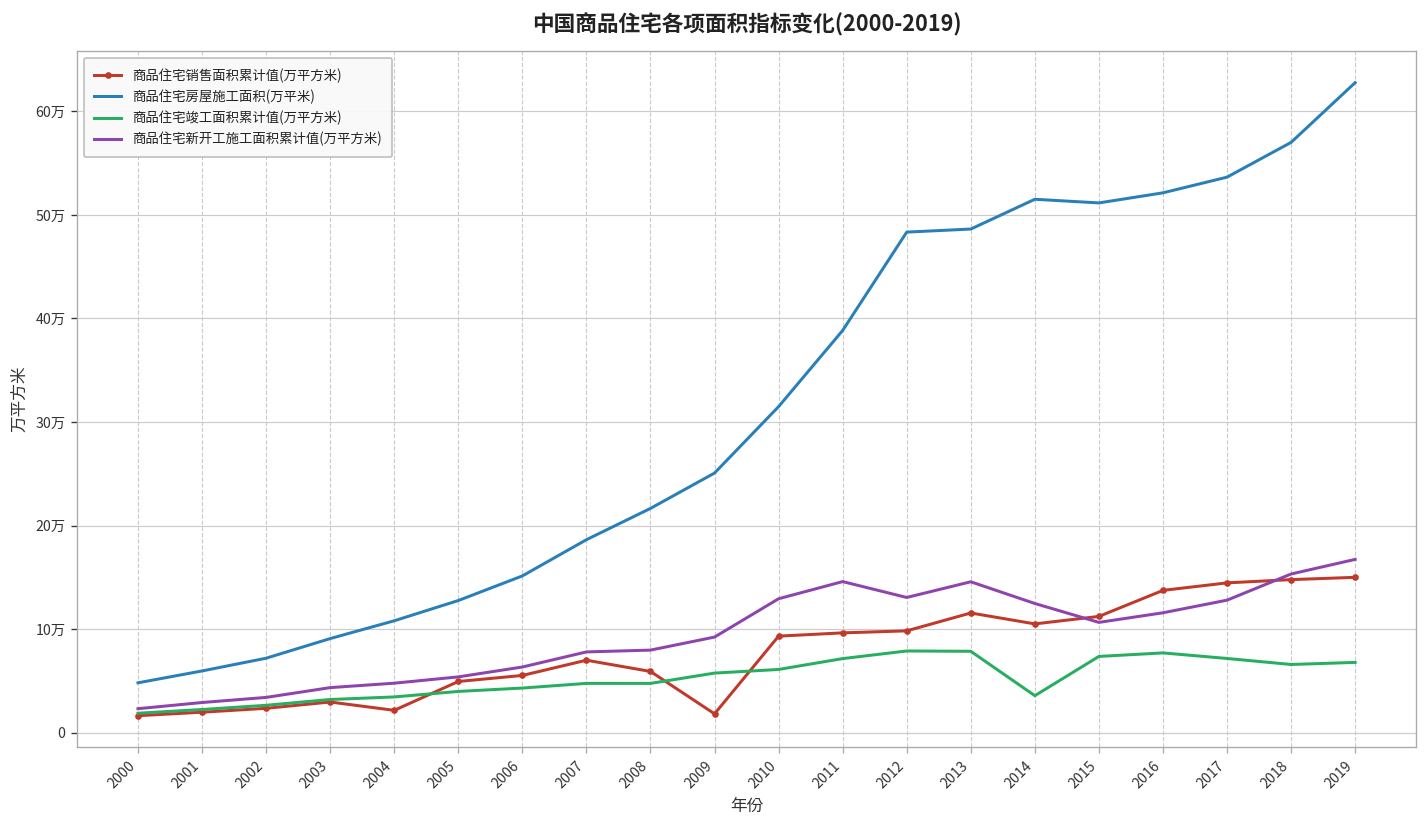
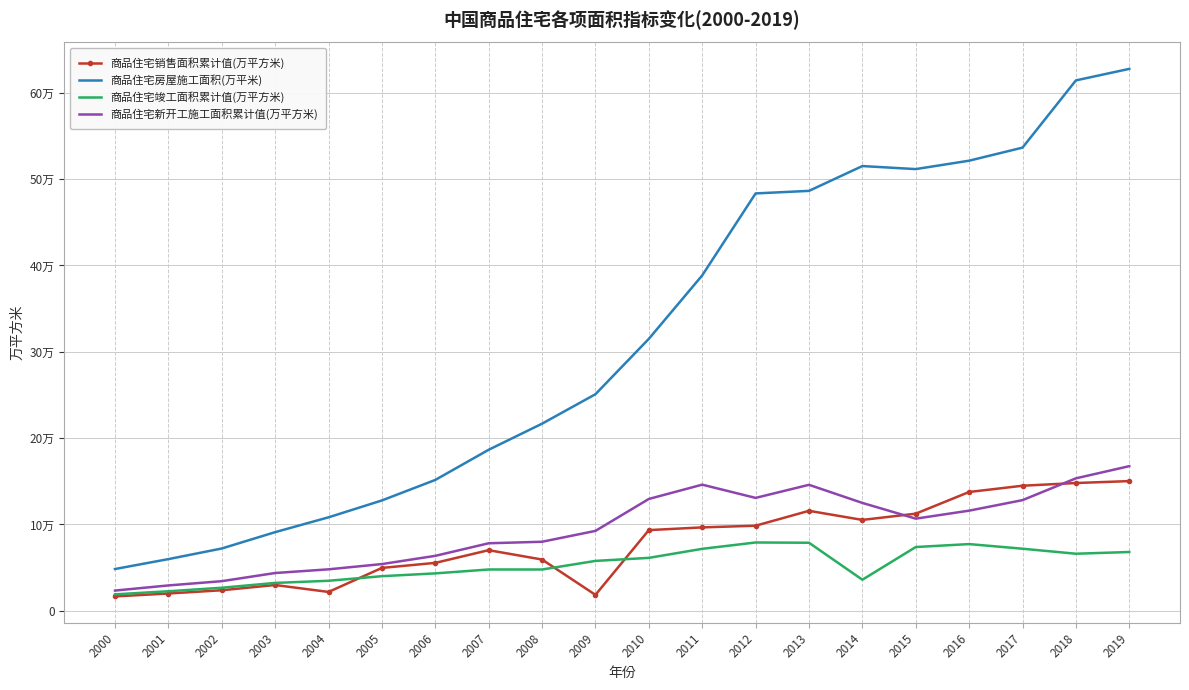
商品住宅房屋施工面积(万平米), 2018: 57万 -> 61万
